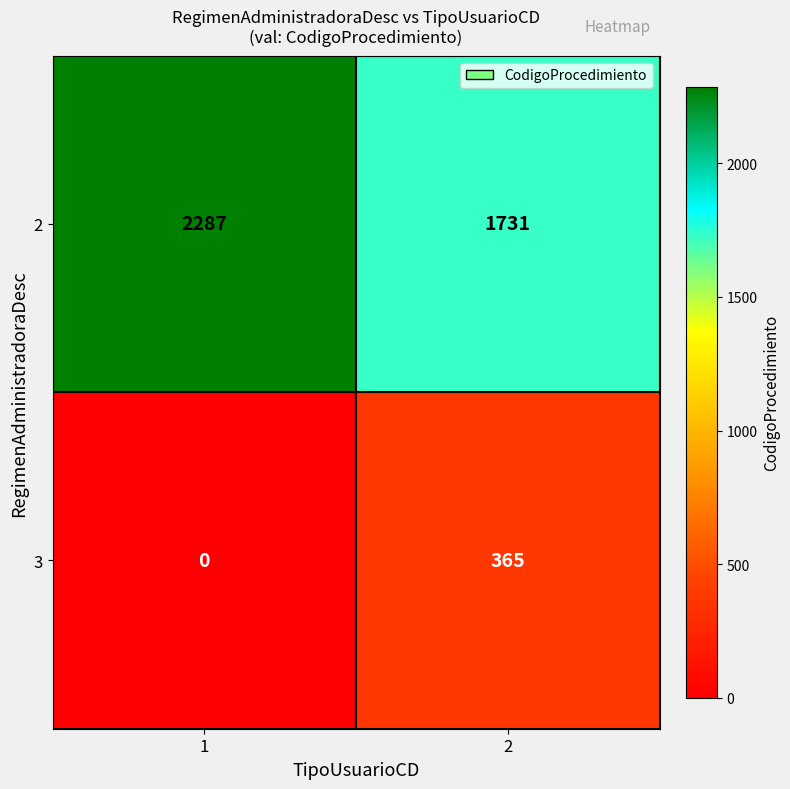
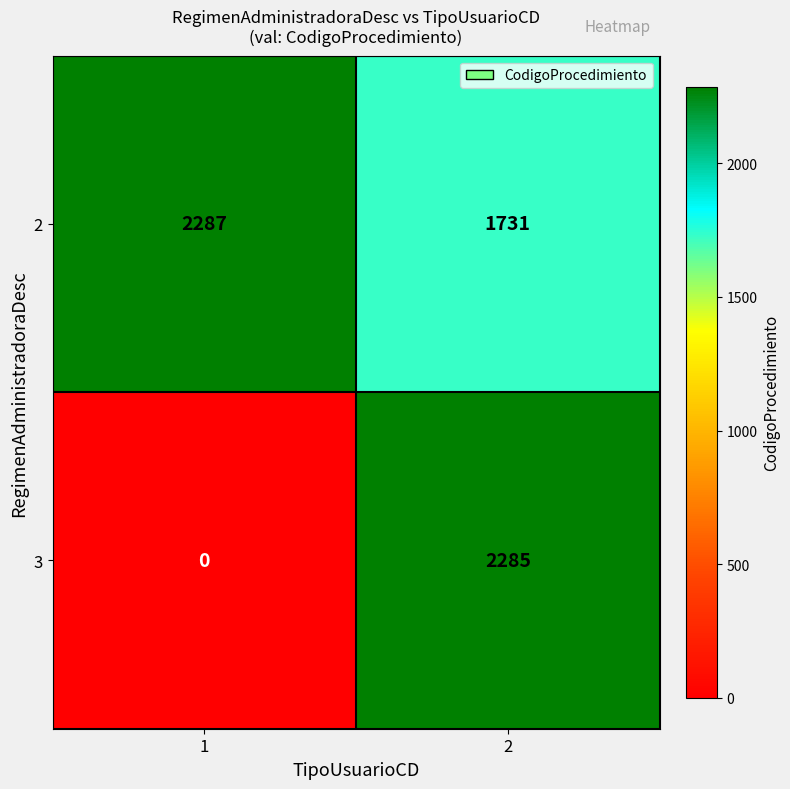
3, 2: 365 -> 2285
